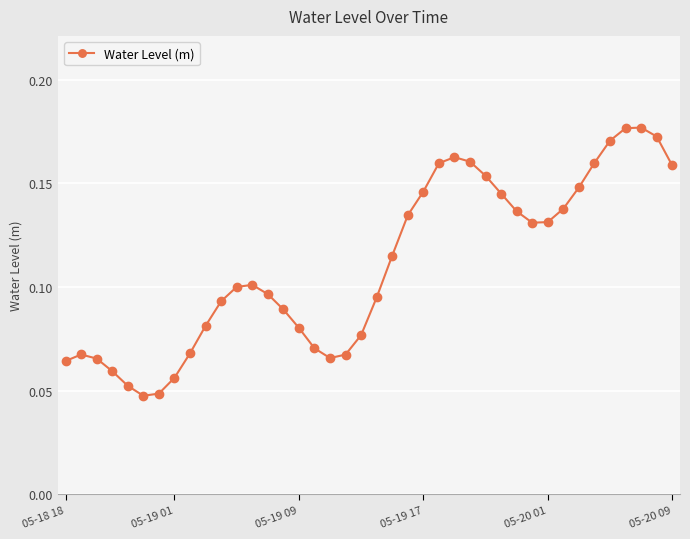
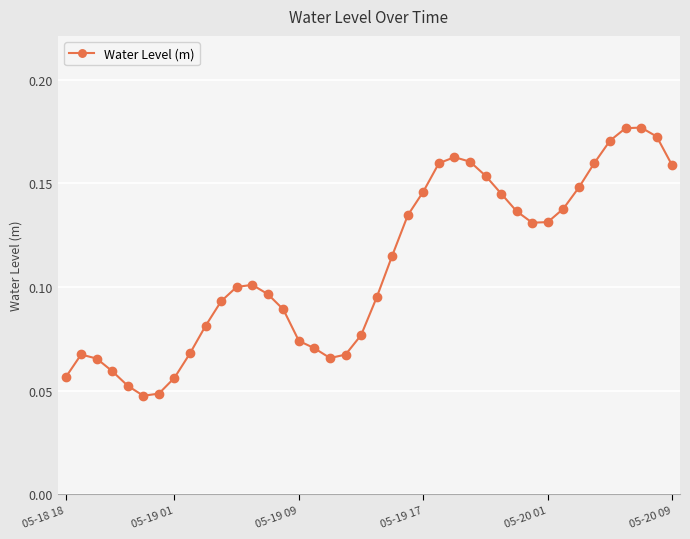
05-18 18: 0.064 -> 0.056
05-19 09: 0.080 -> 0.074
